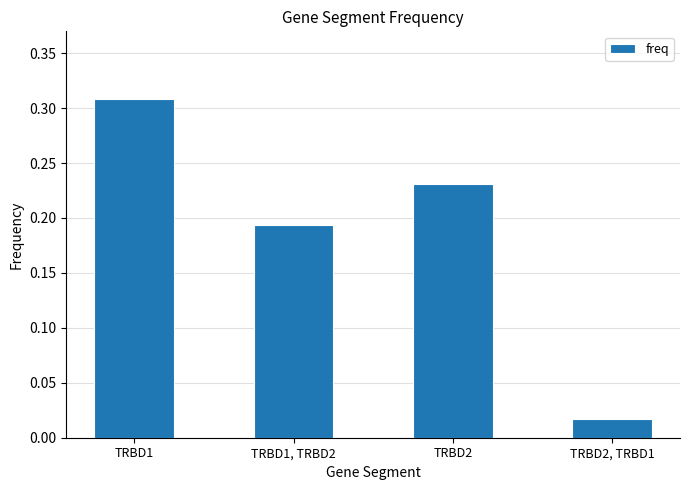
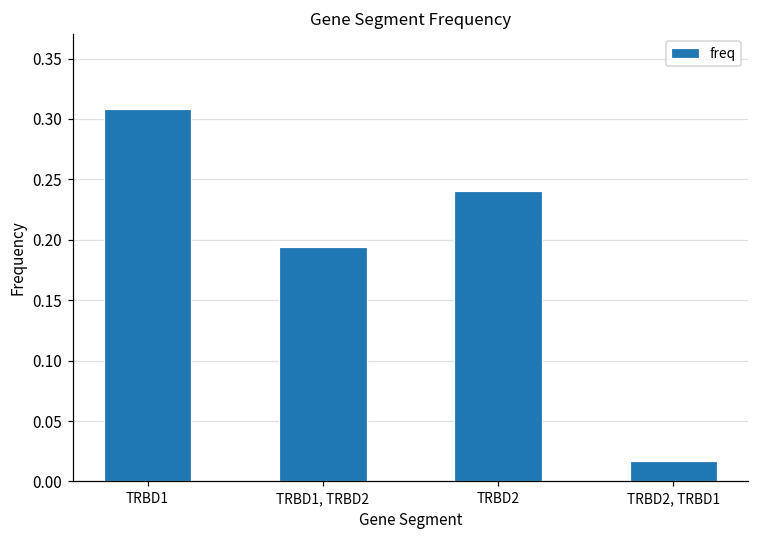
TRBD2: 0.231 -> 0.240
